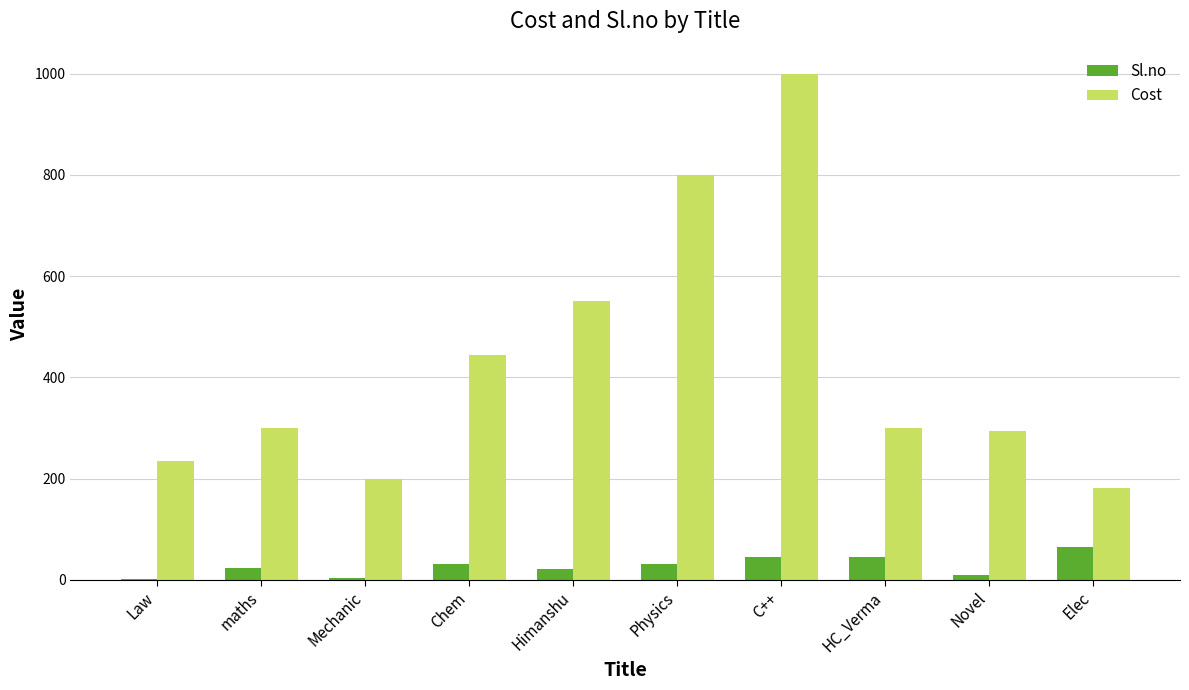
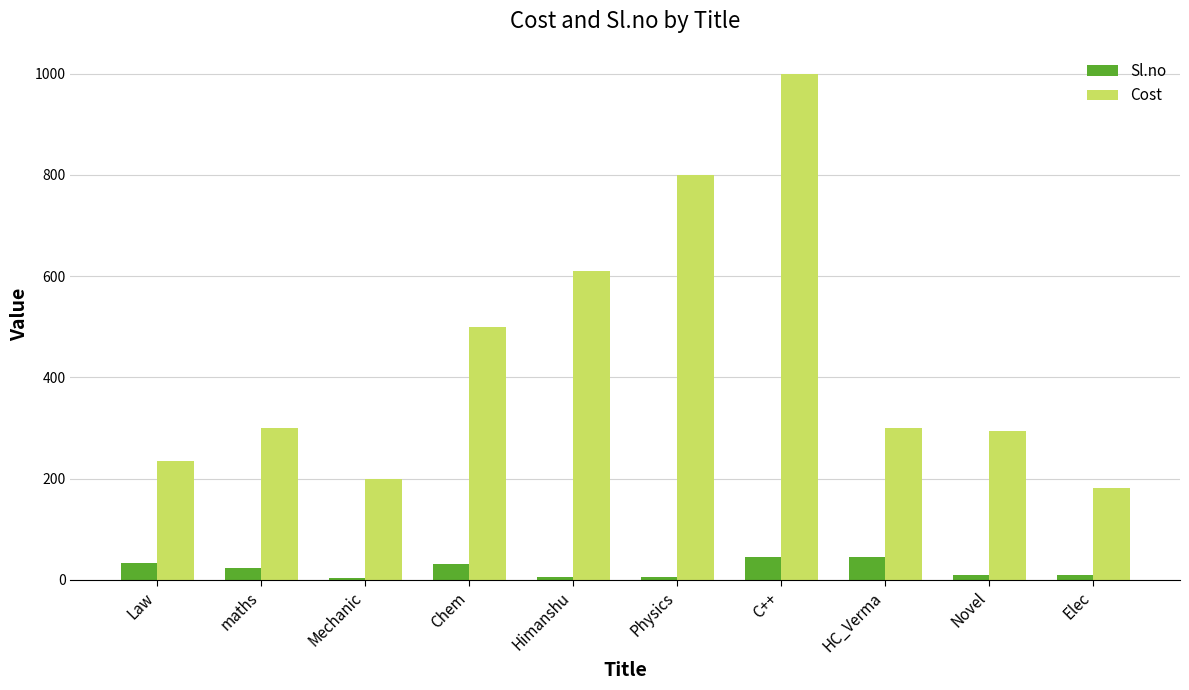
Sl.no, Law: 0 -> 30
Cost, Chem: 450 -> 500
Sl.no, Himanshu: 20 -> 10
Cost, Himanshu: 550 -> 610
Sl.no, Physics: 30 -> 10
Sl.no, Elec: 70 -> 10
